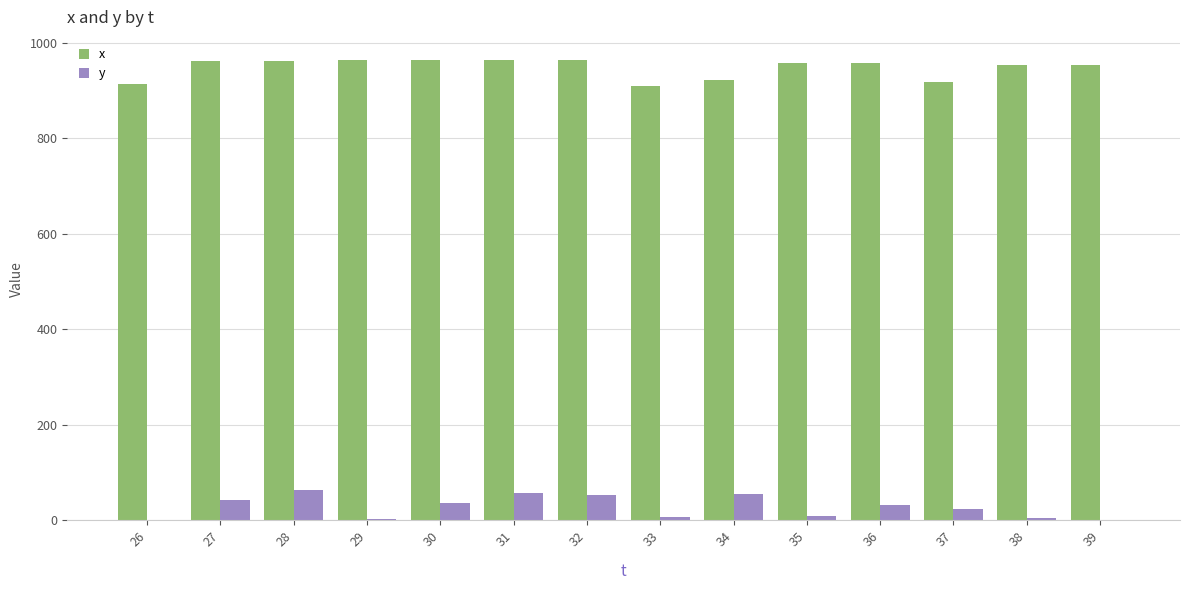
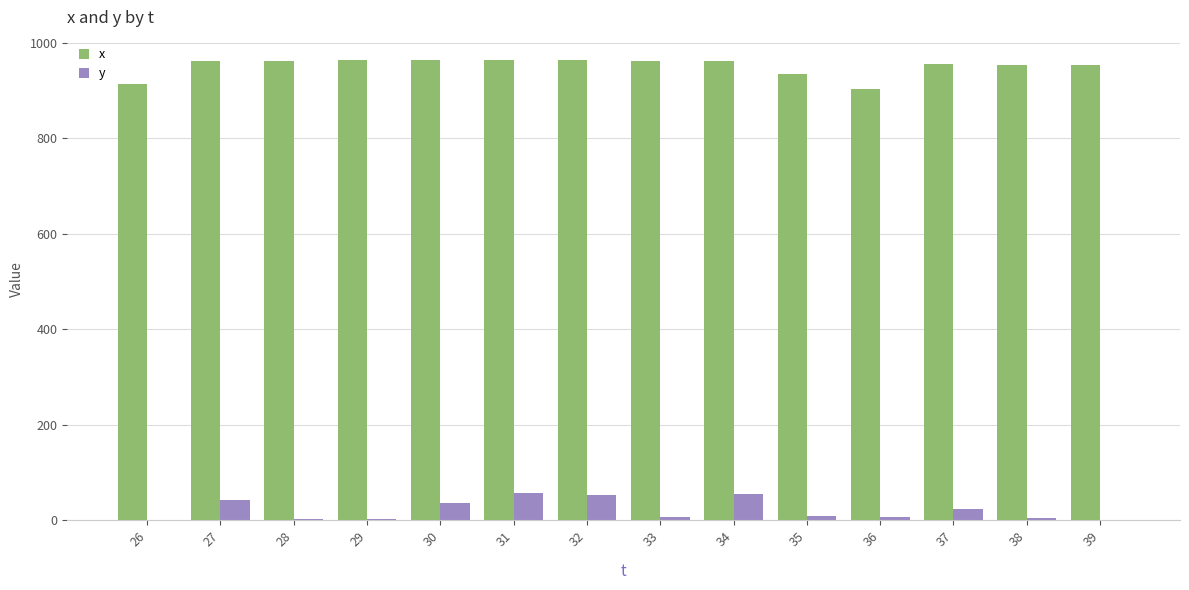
y, 28: 60 -> 0
x, 33: 910 -> 960
x, 34: 920 -> 960
x, 35: 960 -> 940
x, 36: 960 -> 900
y, 36: 30 -> 10
x, 37: 920 -> 960
